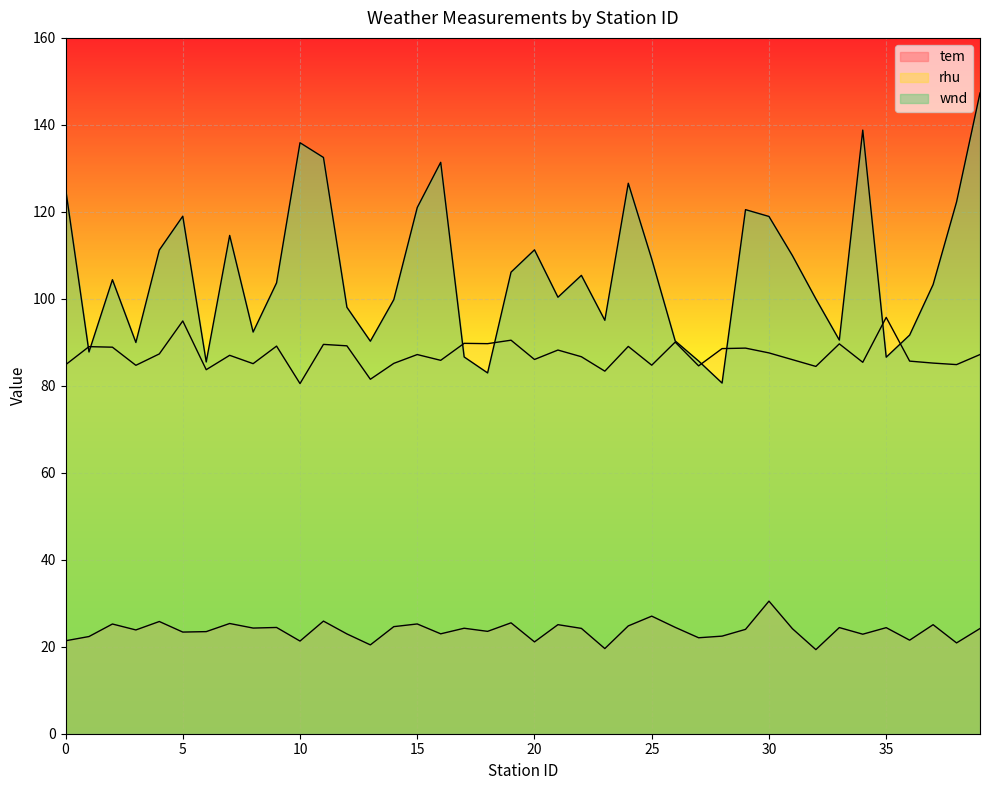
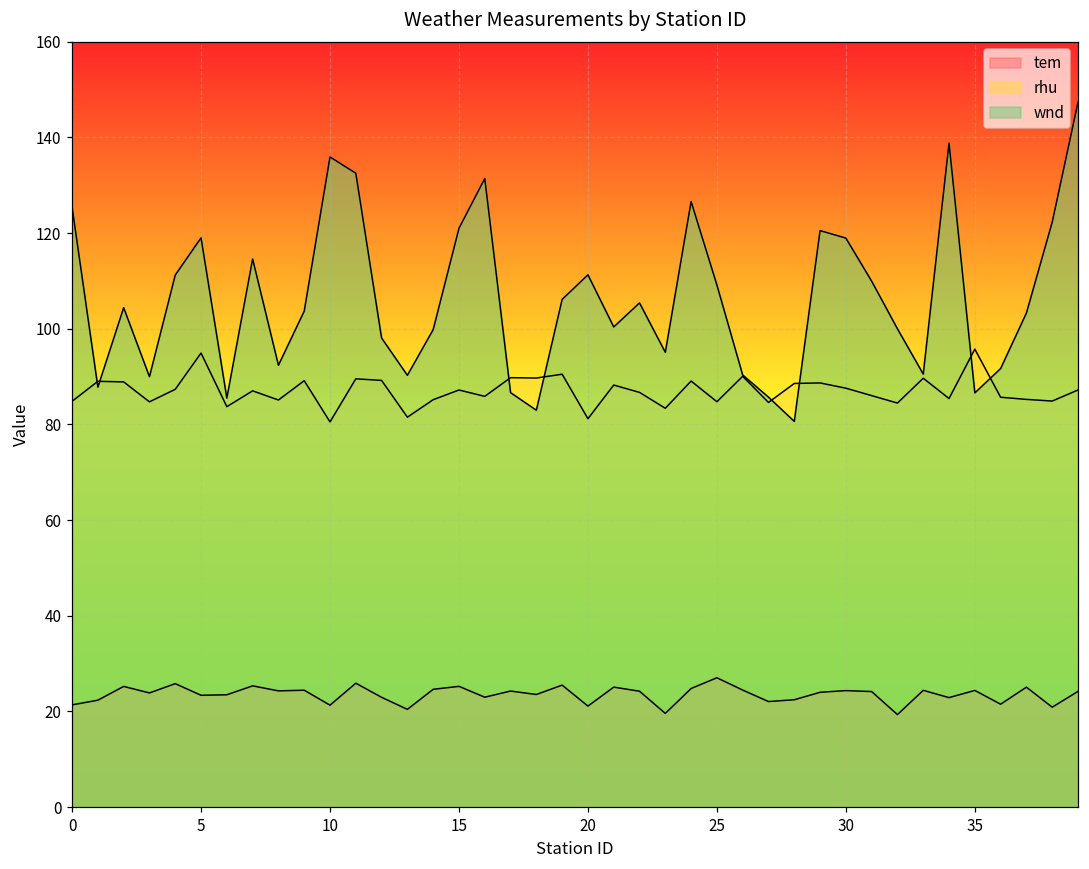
rhu, 20: 86 -> 81
tem, 30: 30 -> 24
